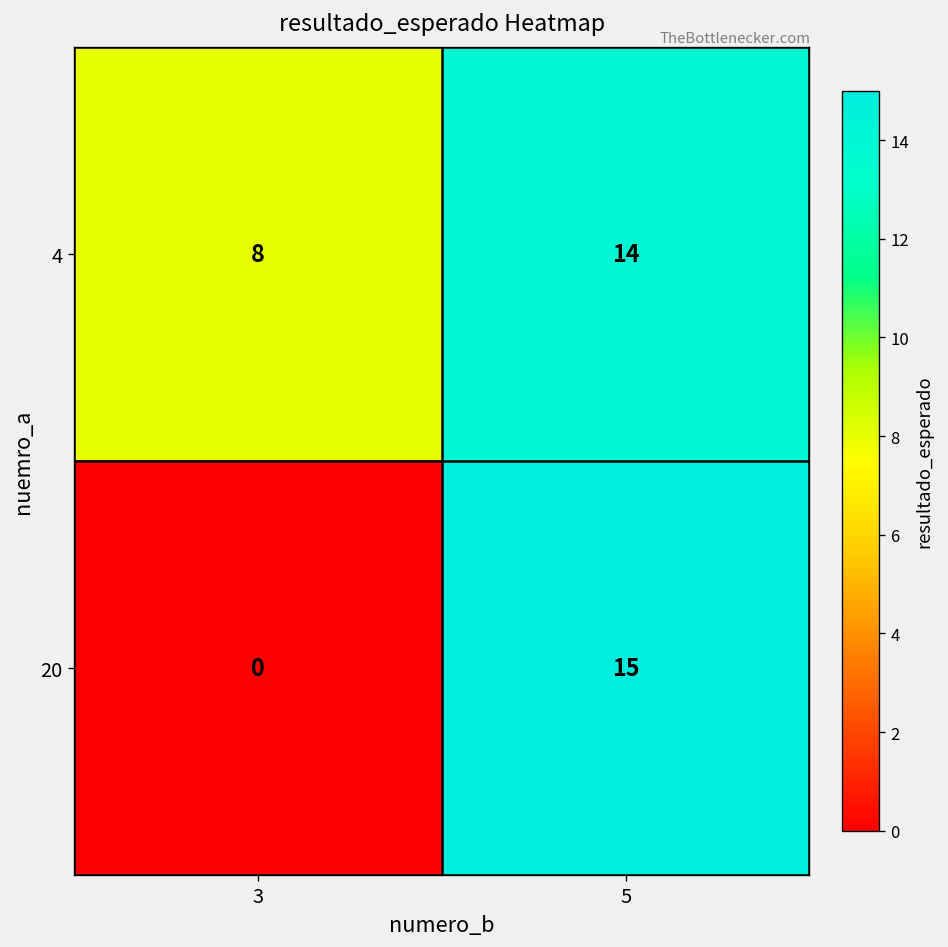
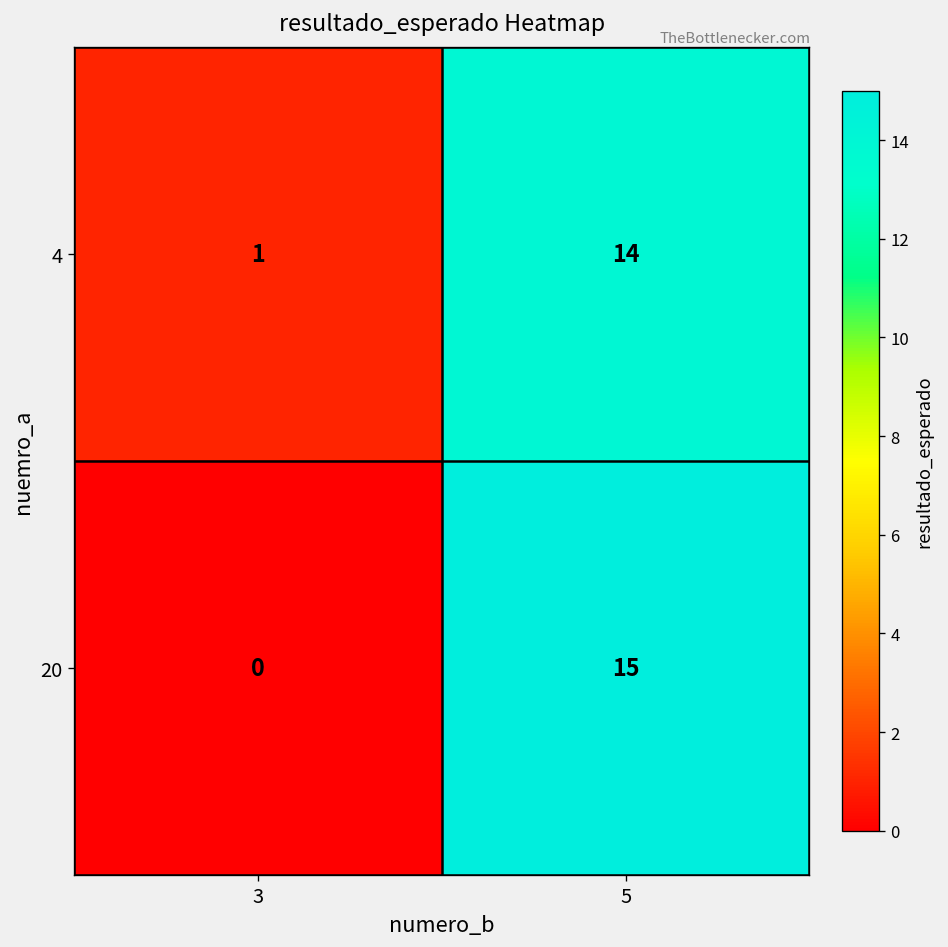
4, 3: 8 -> 1
